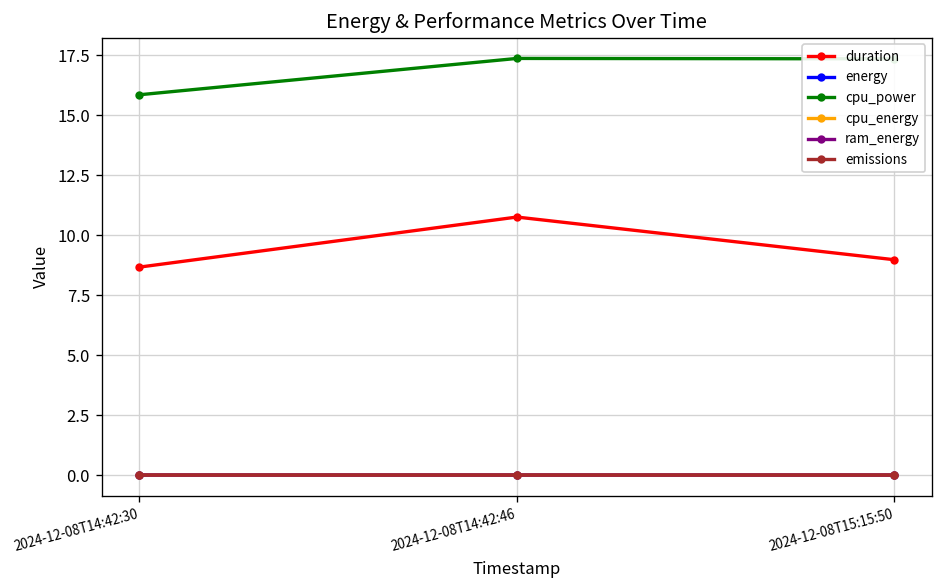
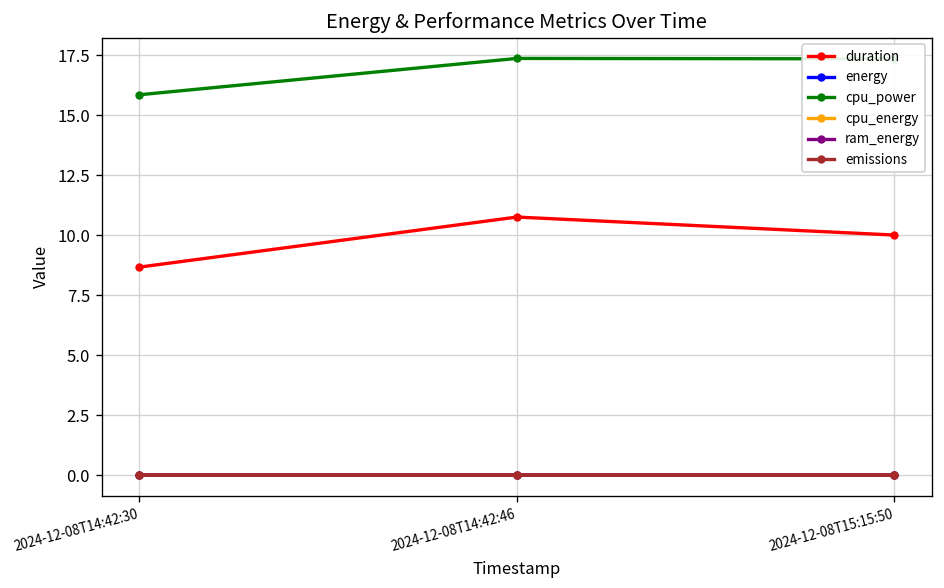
duration, 2024-12-08T15:15:50: 9.0 -> 10.0
